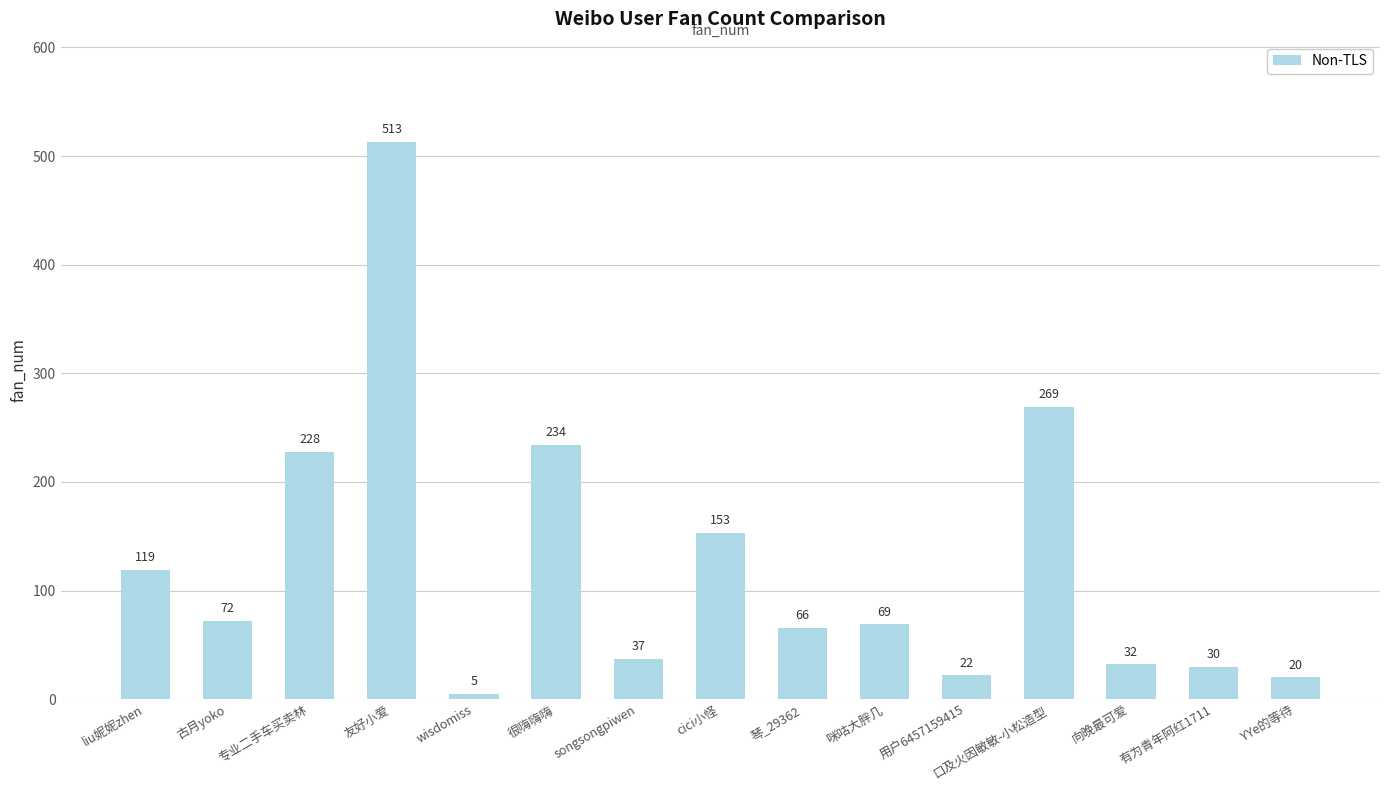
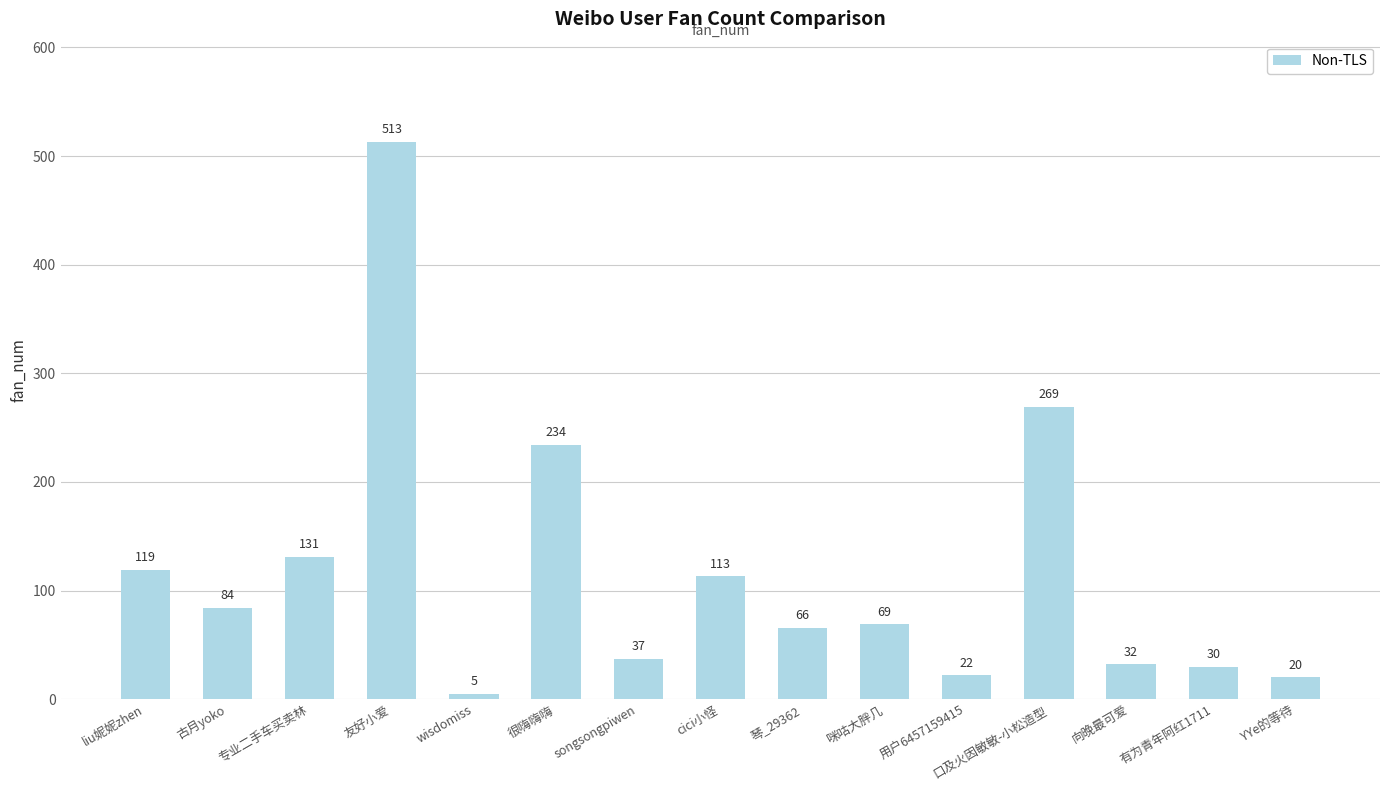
古月yoko: 72 -> 84
专业二手车买卖林: 228 -> 131
cici小怪: 153 -> 113
